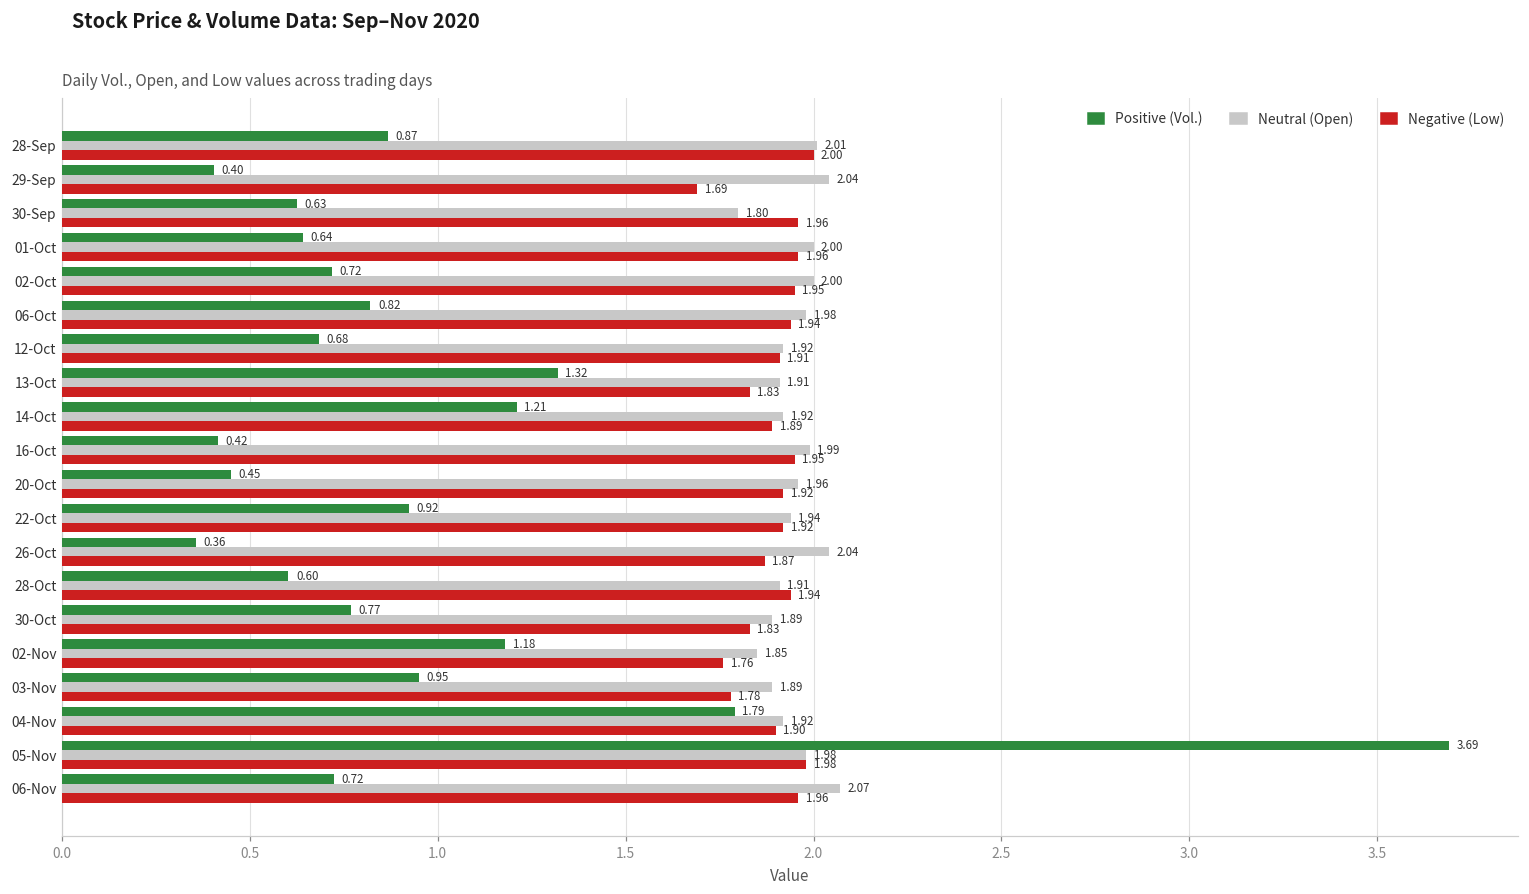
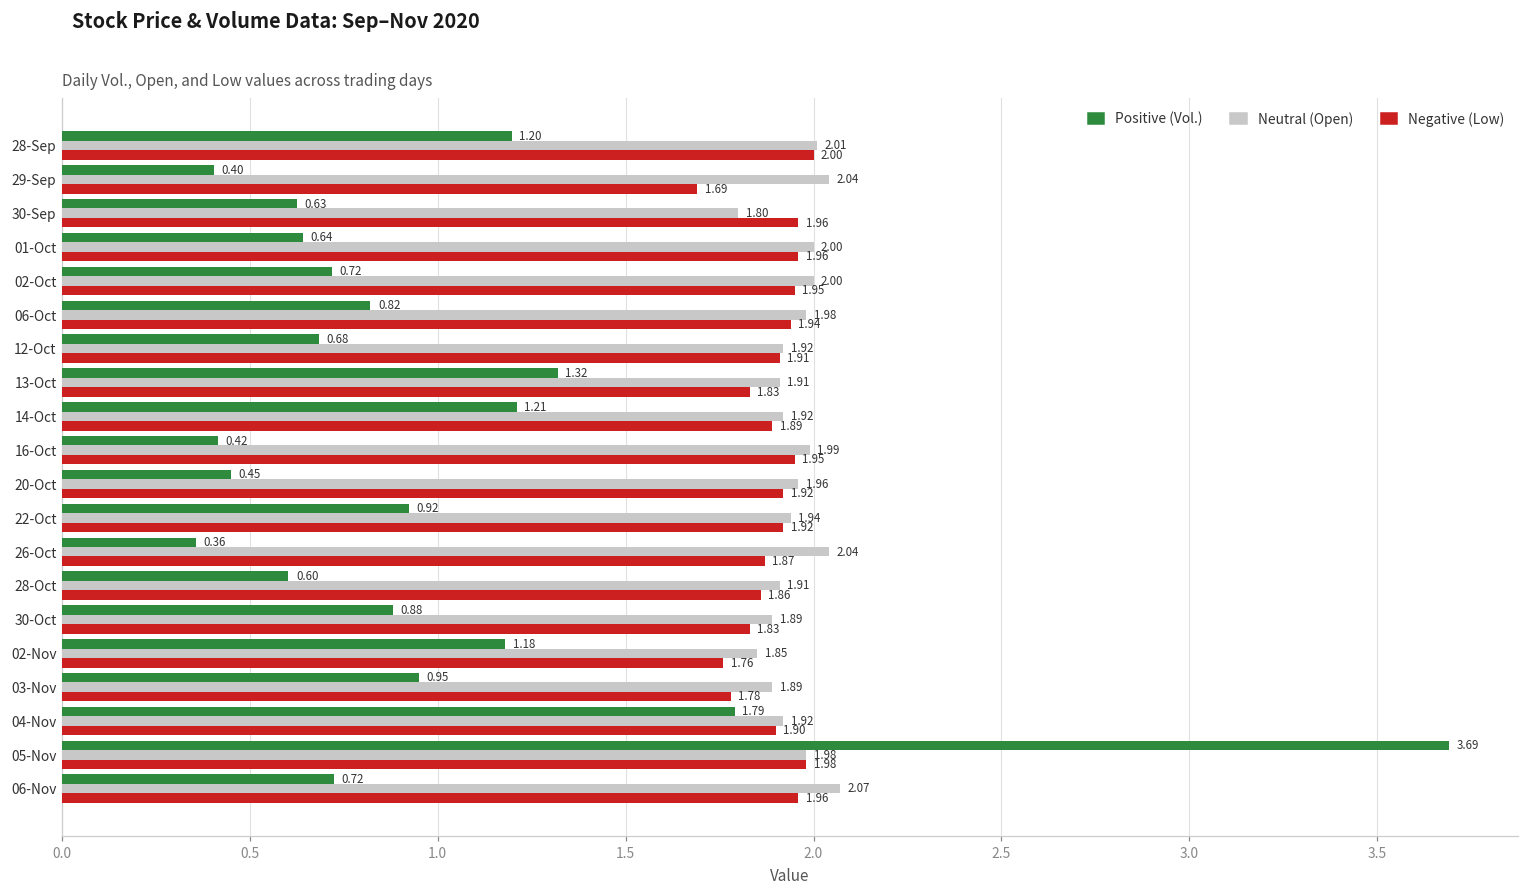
Positive (Vol.), 28-Sep: 0.87 -> 1.20
Negative (Low), 28-Oct: 1.94 -> 1.86
Positive (Vol.), 30-Oct: 0.77 -> 0.88
